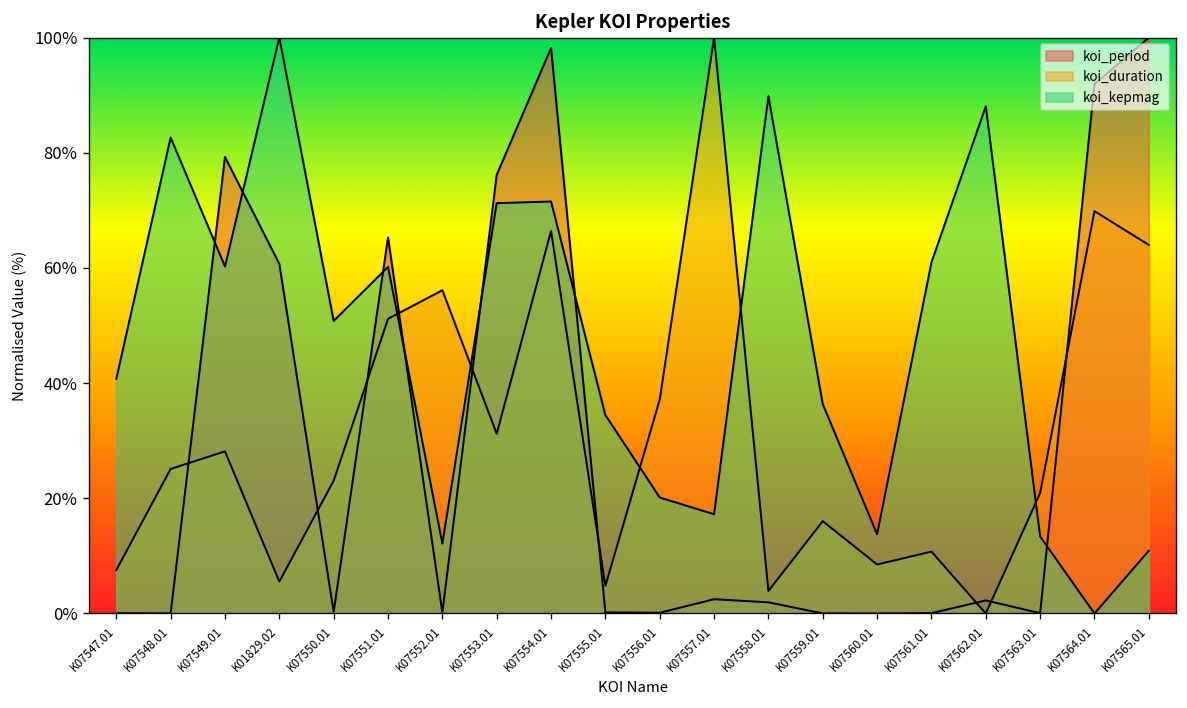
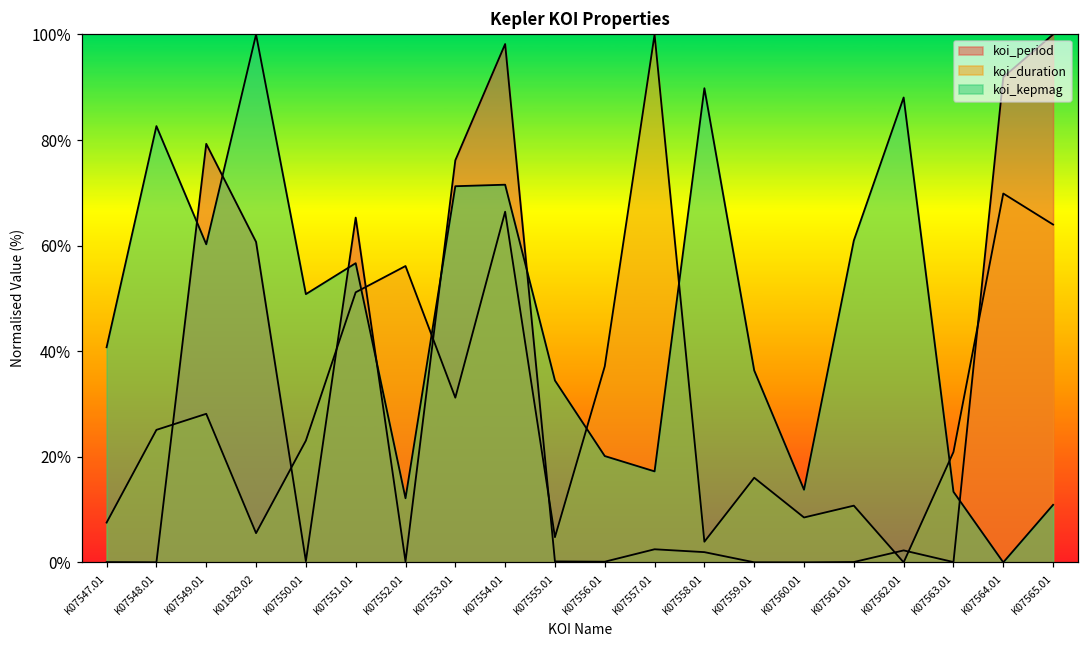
koi_kepmag, K07551.01: 60% -> 57%
